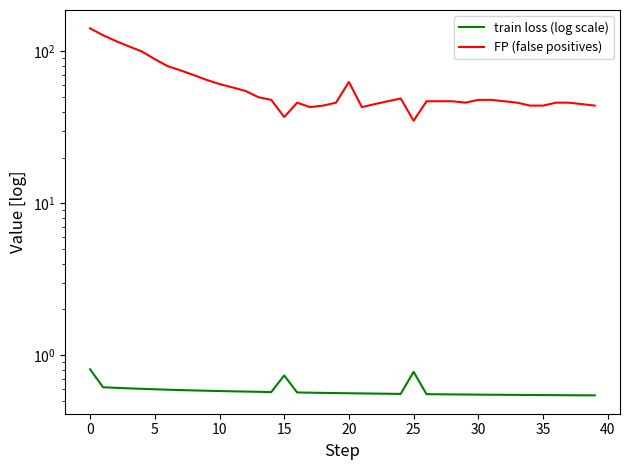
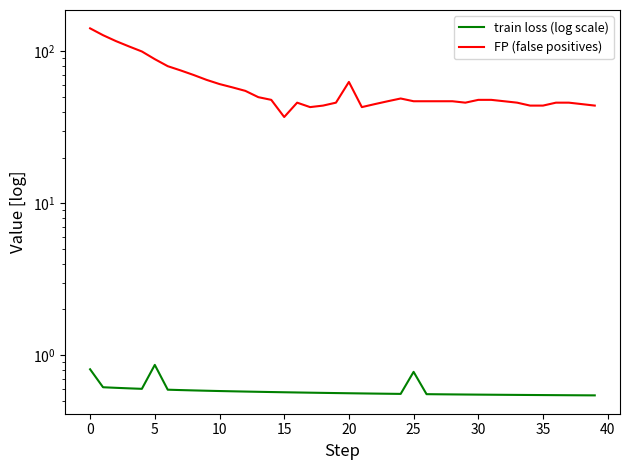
train loss (log scale), 5: 0.60 -> 0.9
train loss (log scale), 15: 0.7 -> 0.57
FP (false positives), 25: 35 -> 47
